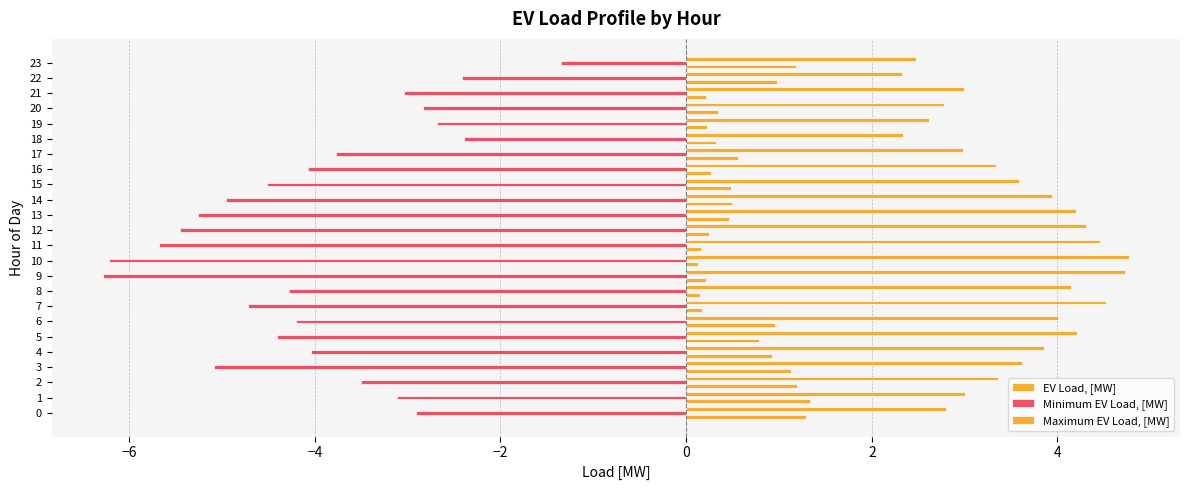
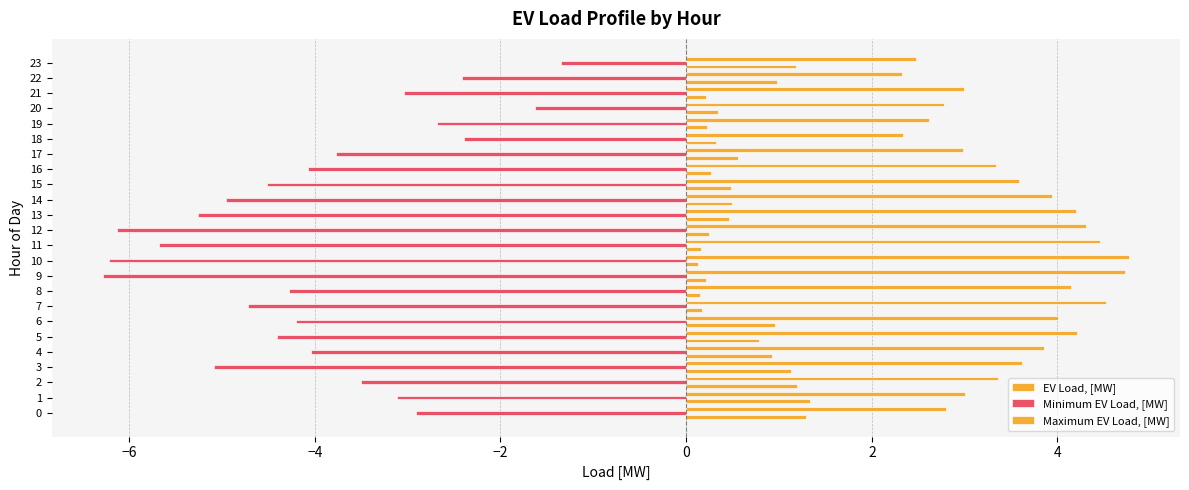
Minimum EV Load, [MW], 20: -2.8 -> -1.6
Minimum EV Load, [MW], 12: -5.4 -> -6.1
